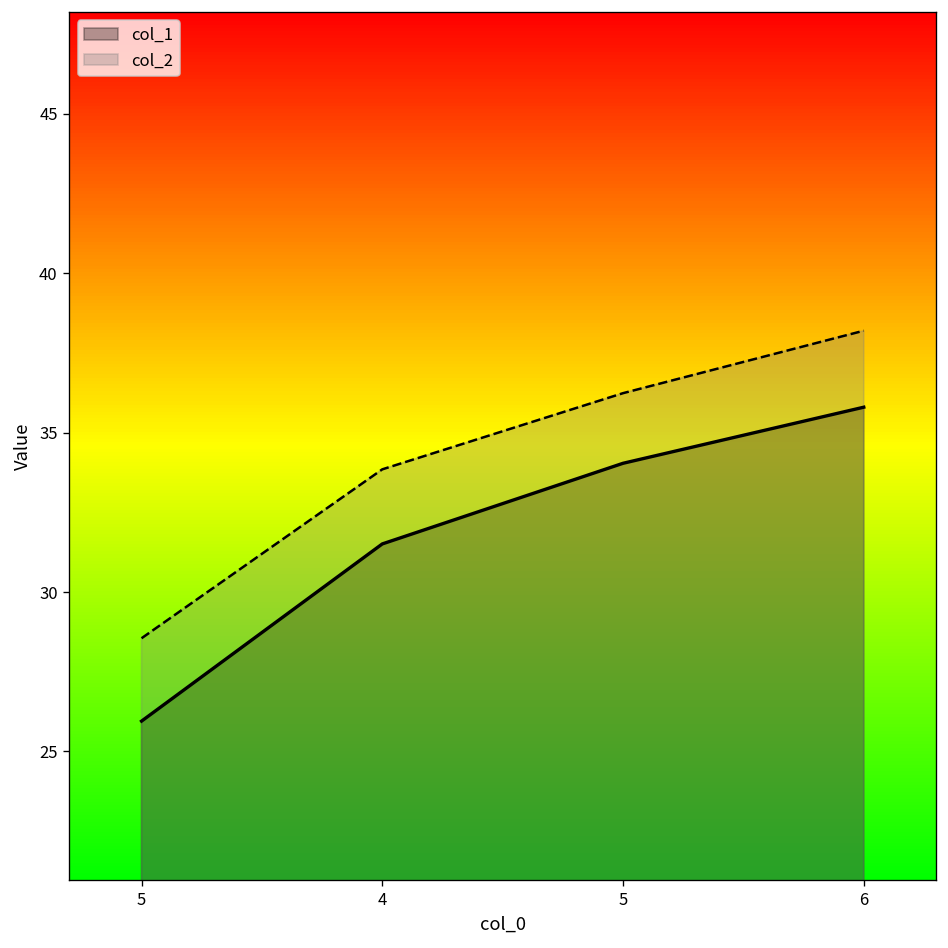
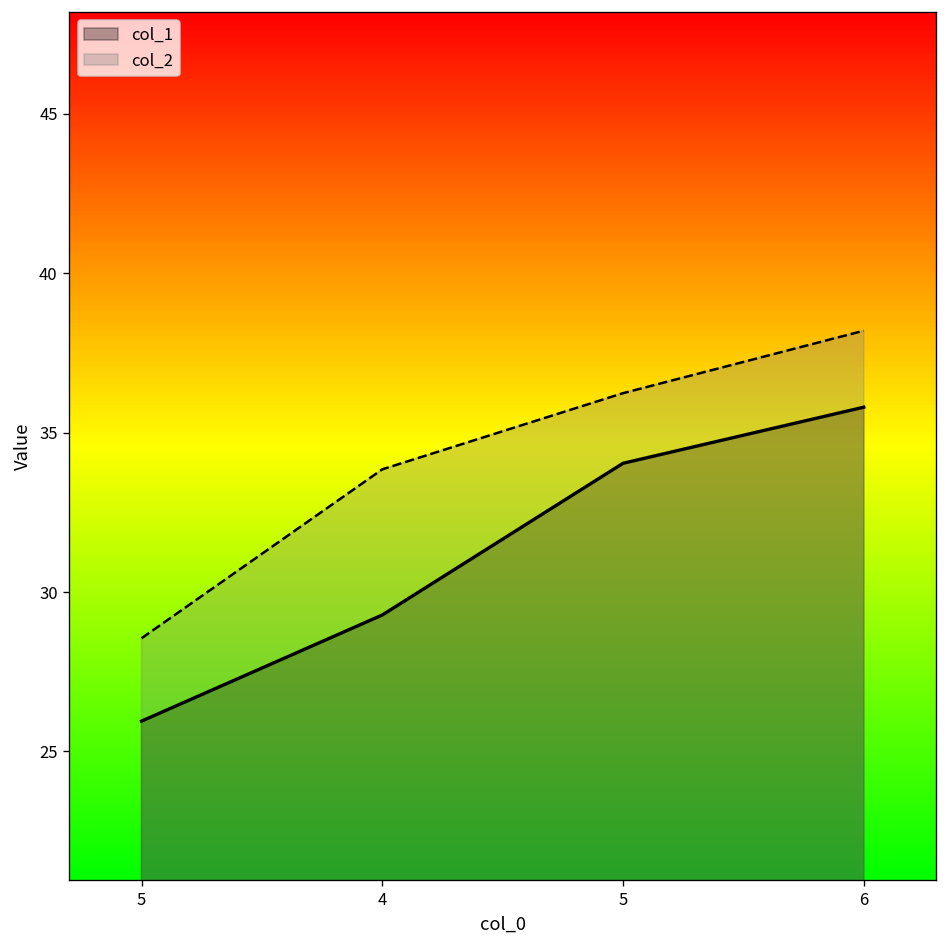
col_1, 4: 31.5 -> 29.3
